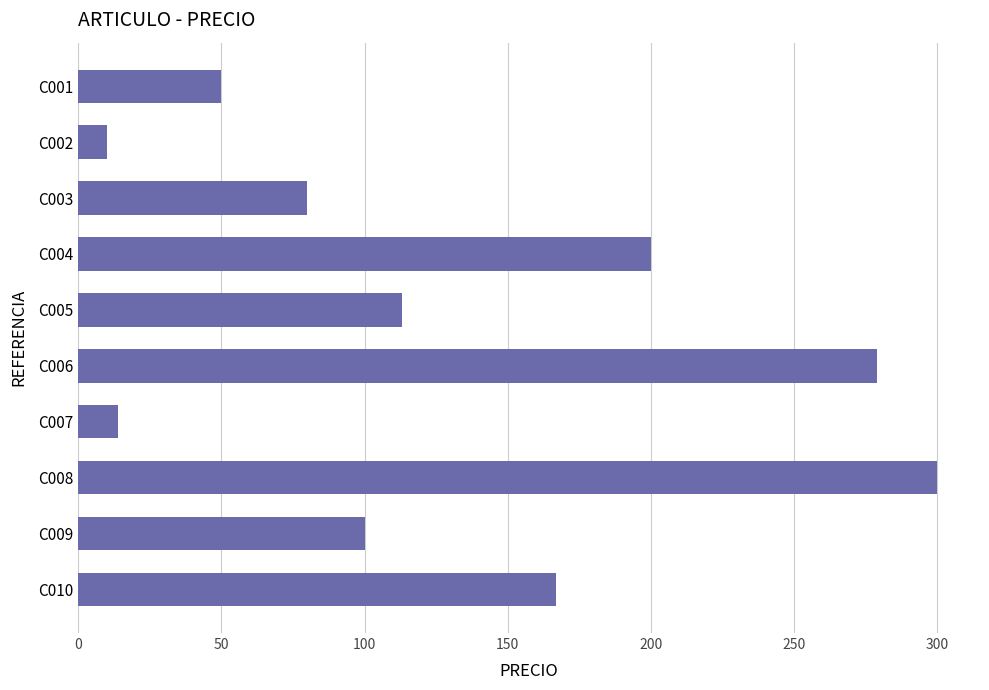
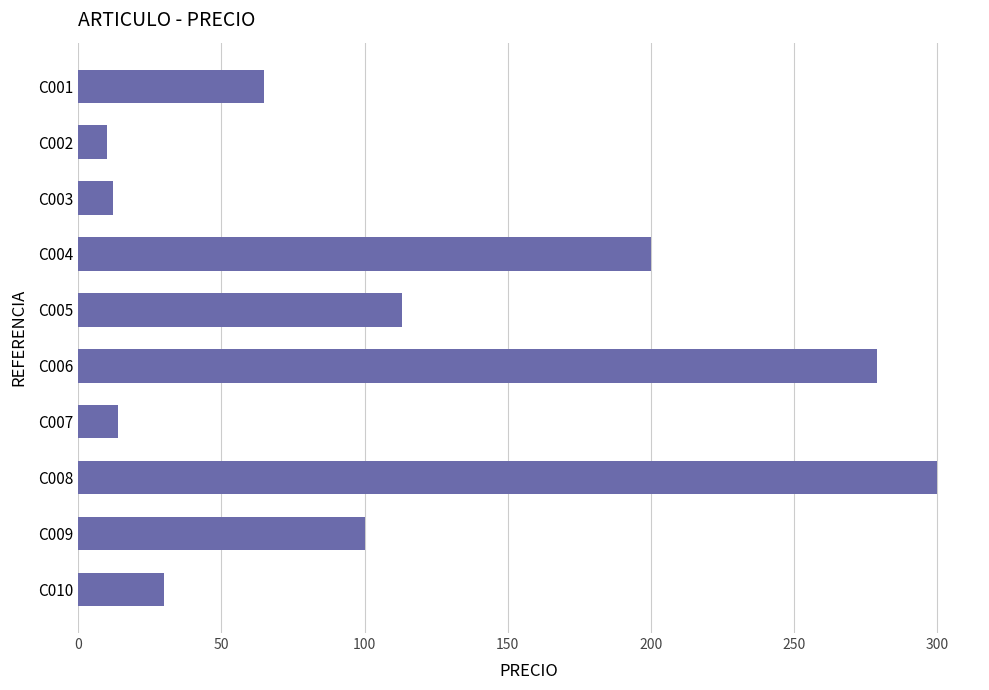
C001: 50 -> 65
C003: 80 -> 12
C010: 167 -> 30
